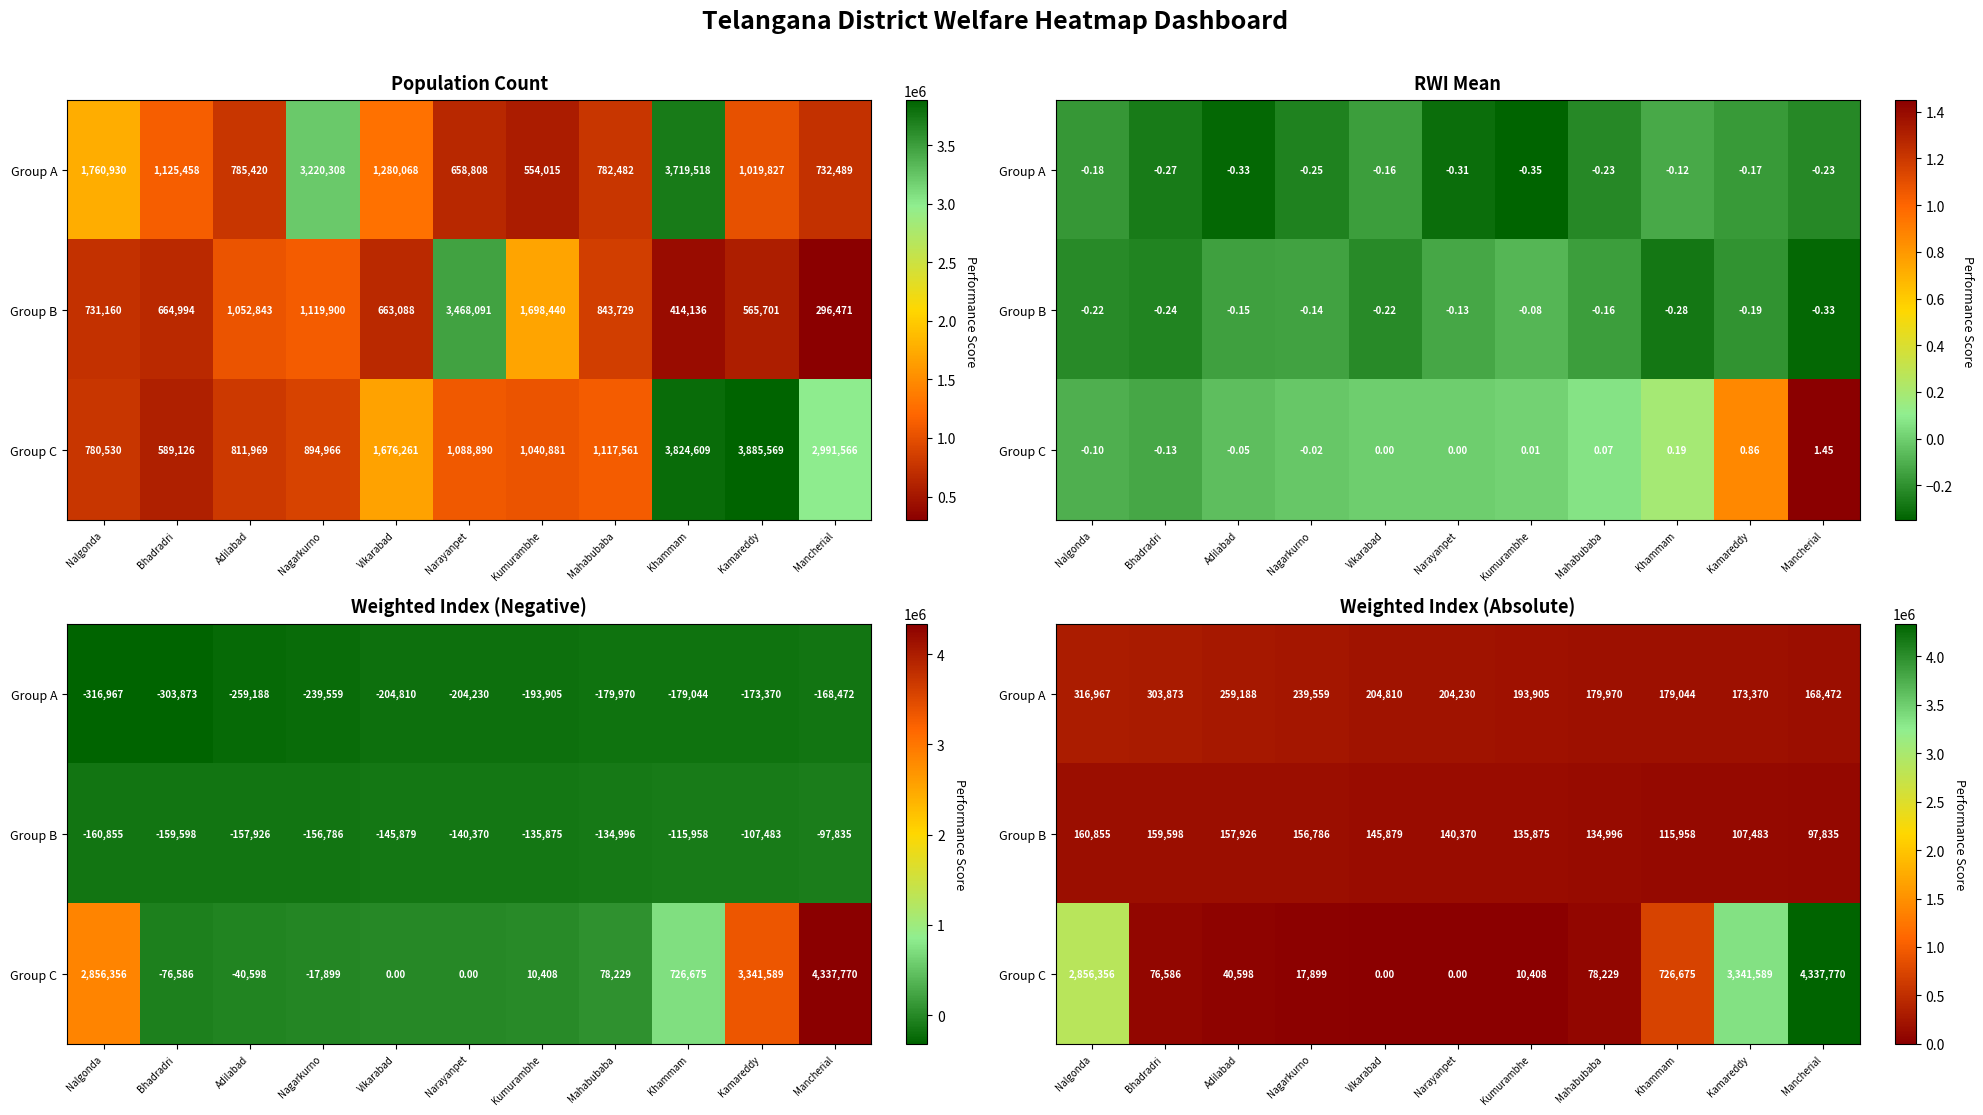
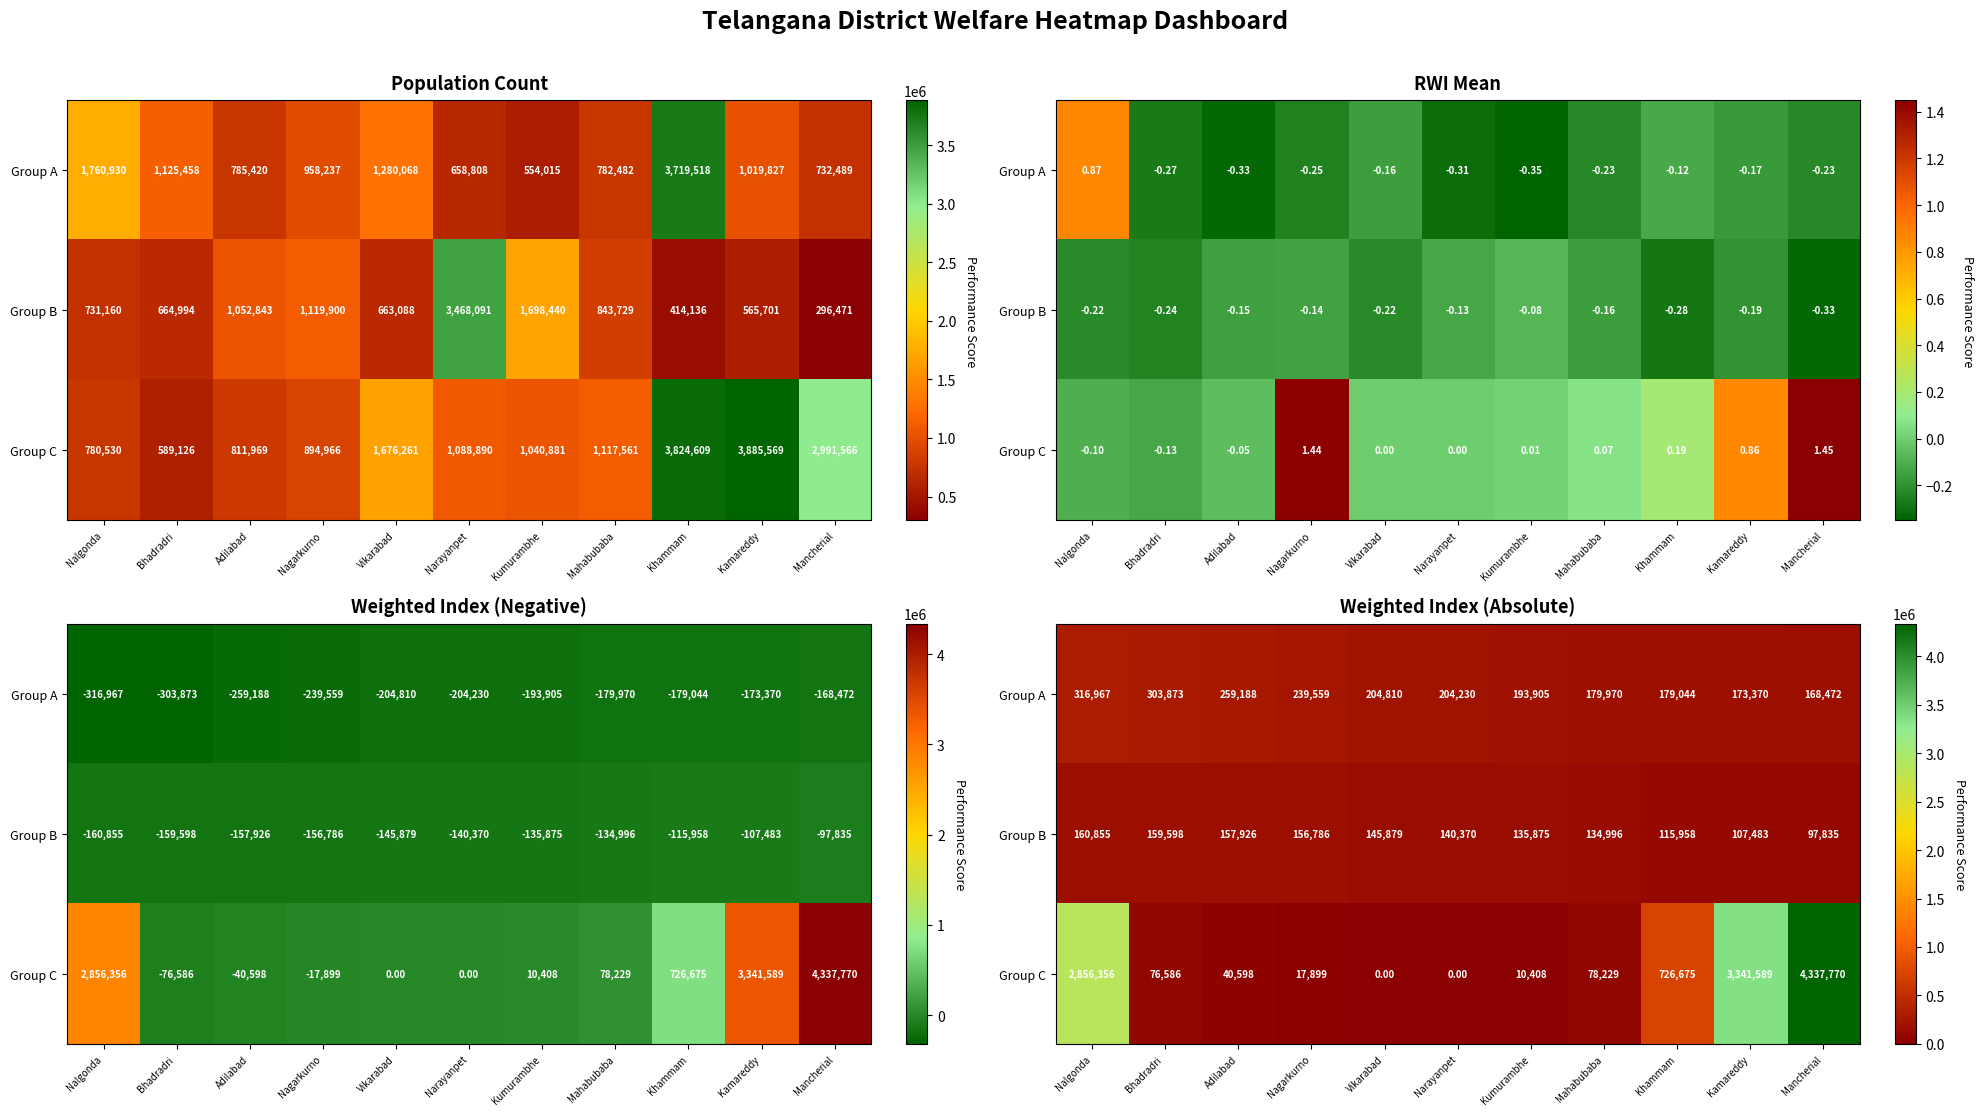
Population Count, Group A, Nagarkurno: 3,220,308 -> 958,237
RWI Mean, Group A, Nalgonda: -0.18 -> 0.87
RWI Mean, Group C, Nagarkurno: -0.02 -> 1.44
